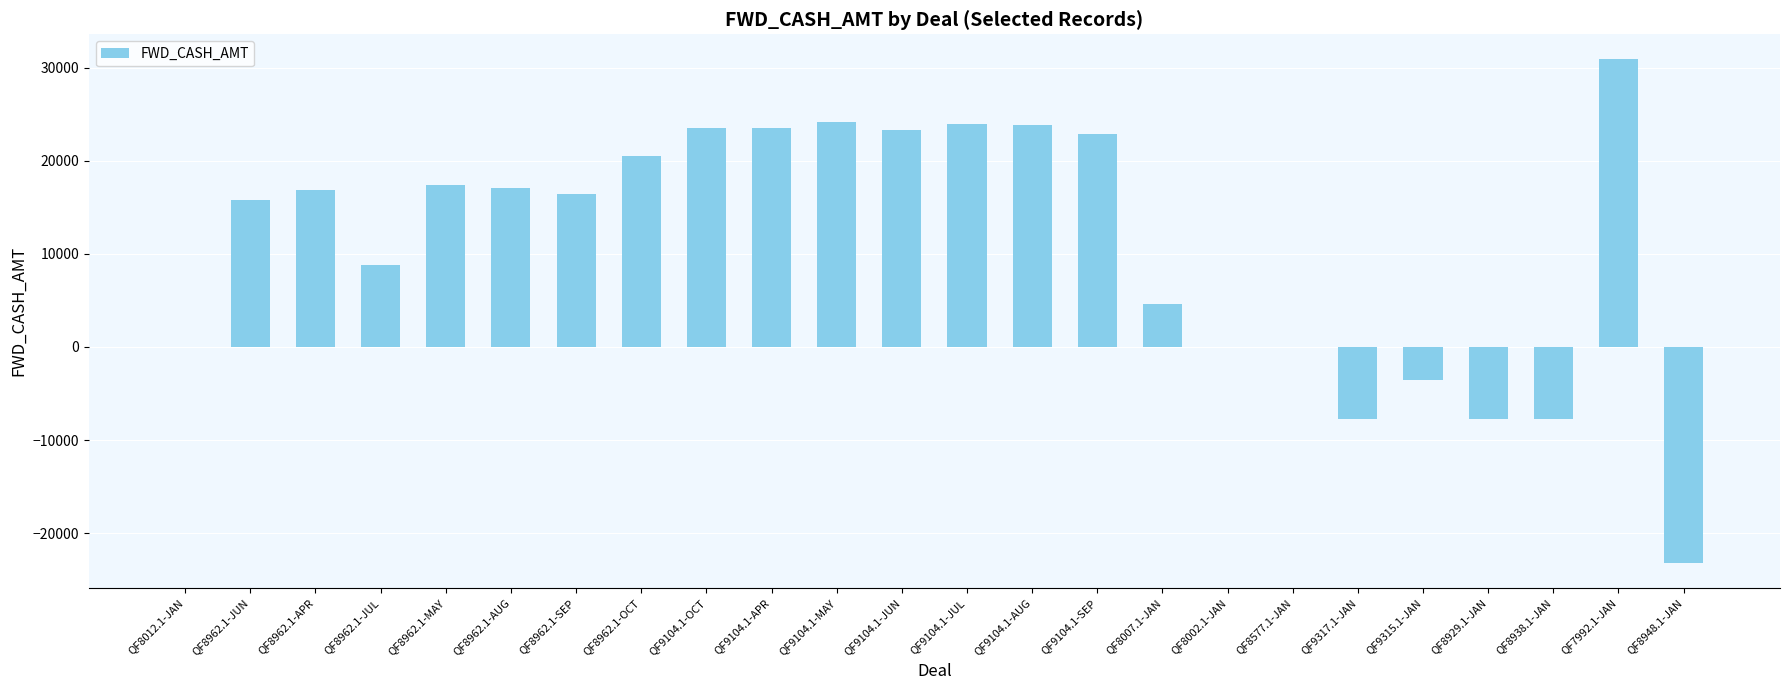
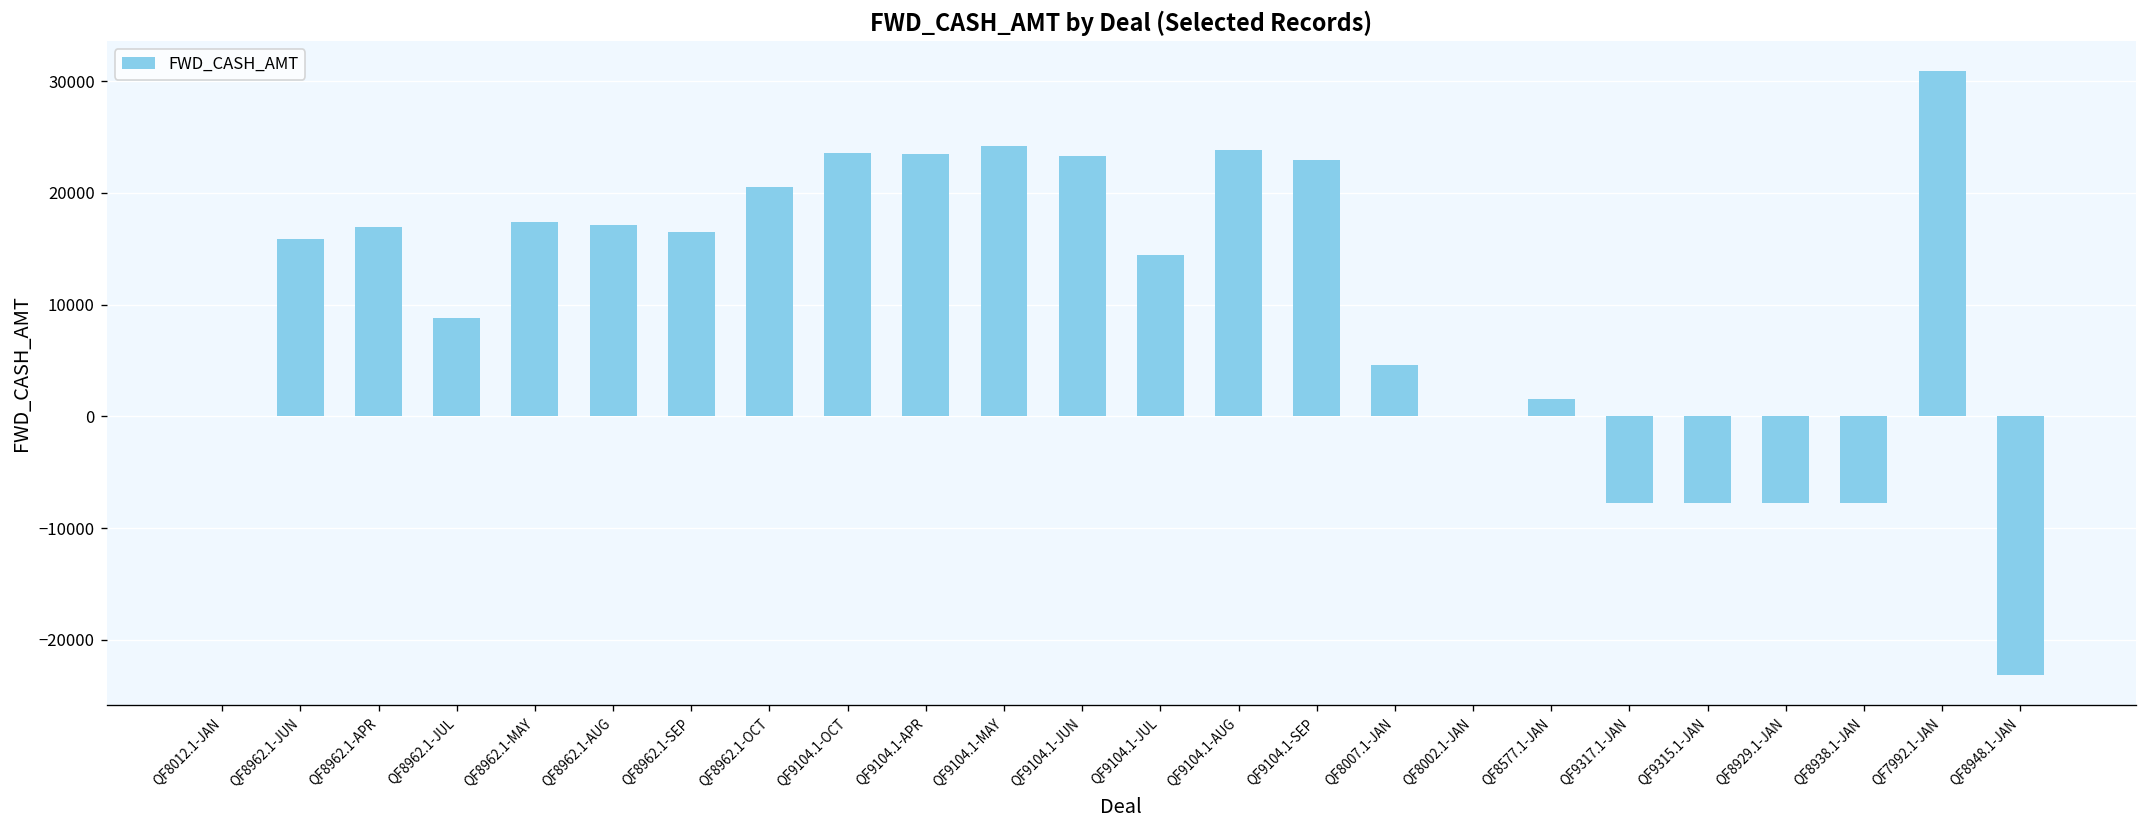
QF9104.1-JUL: 24000 -> 14000
QF8577.1-JAN: 0 -> 2000
QF9315.1-JAN: -4000 -> -8000
